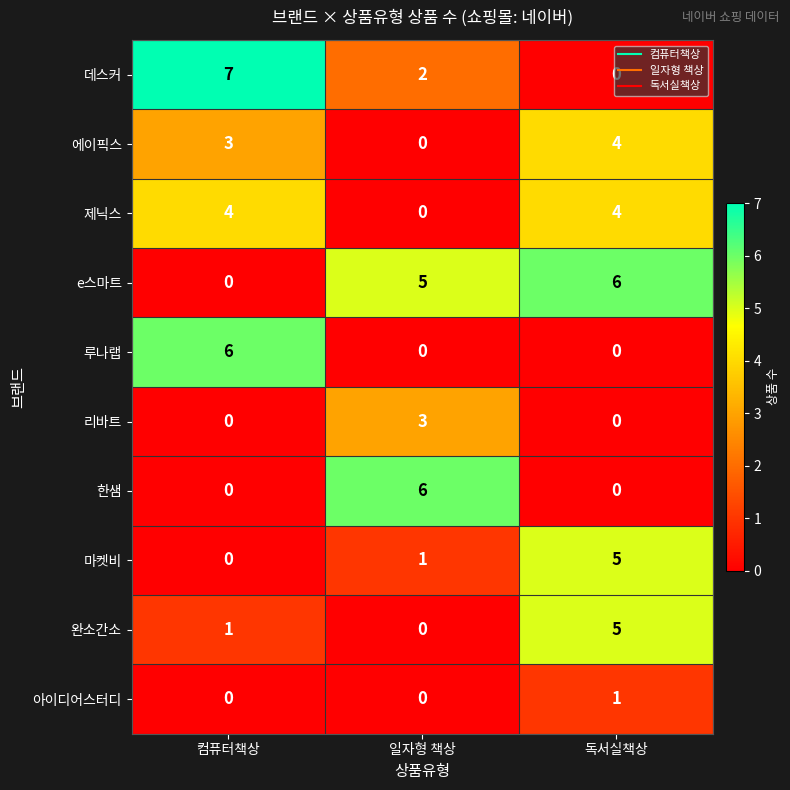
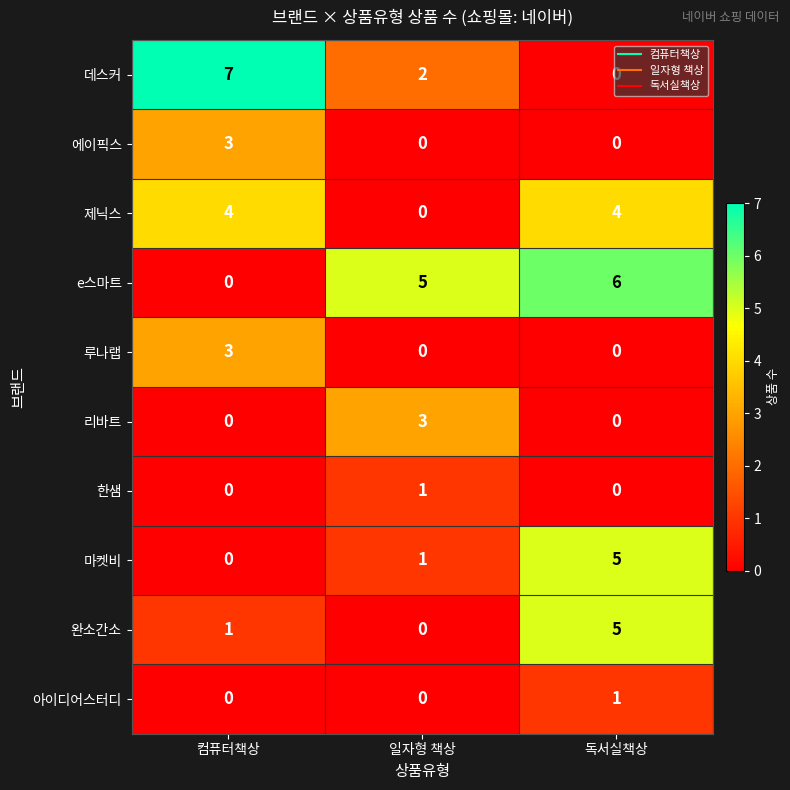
에이픽스, 독서실책상: 4 -> 0
루나랩, 컴퓨터책상: 6 -> 3
한샘, 일자형 책상: 6 -> 1
